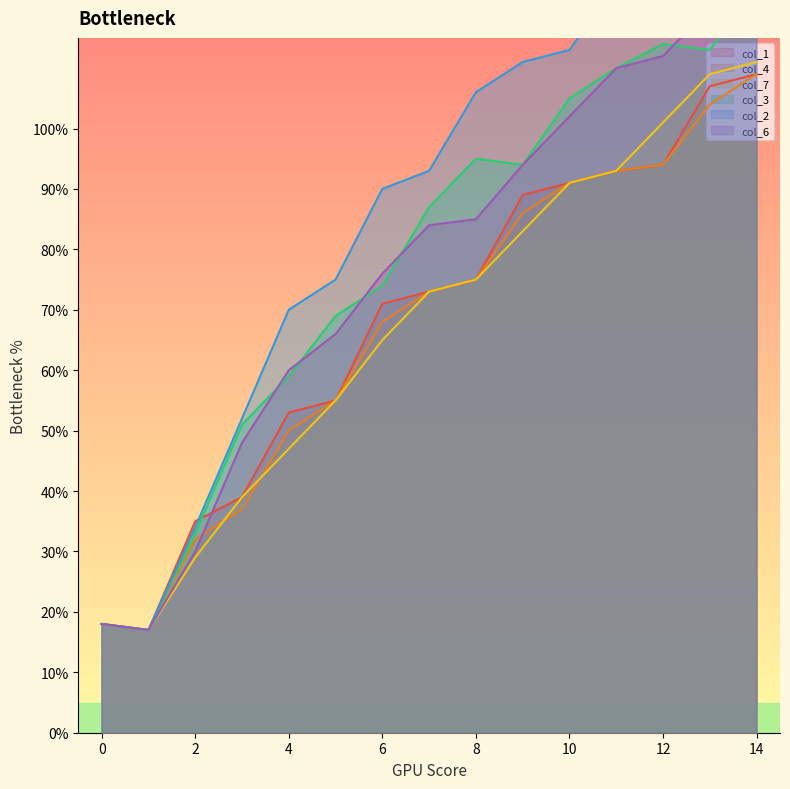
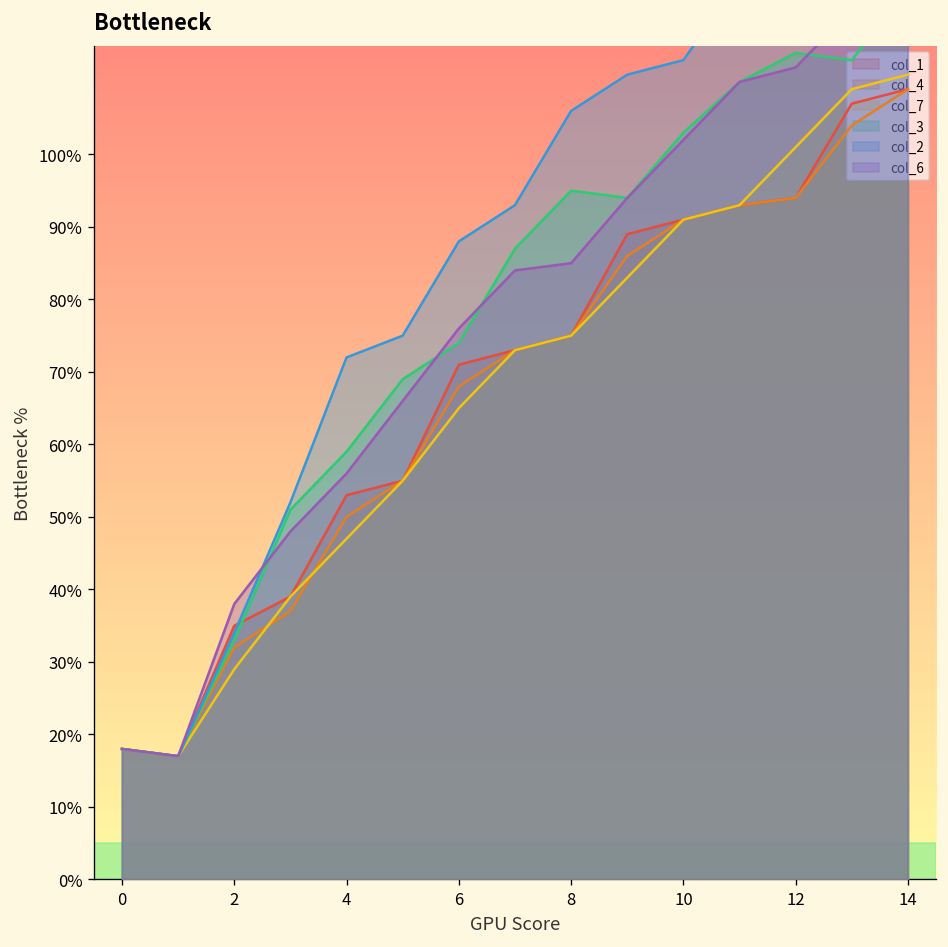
col_6, 2: 30% -> 38%
col_2, 4: 70% -> 72%
col_6, 4: 60% -> 56%
col_2, 6: 90% -> 88%
col_3, 10: 105% -> 103%
